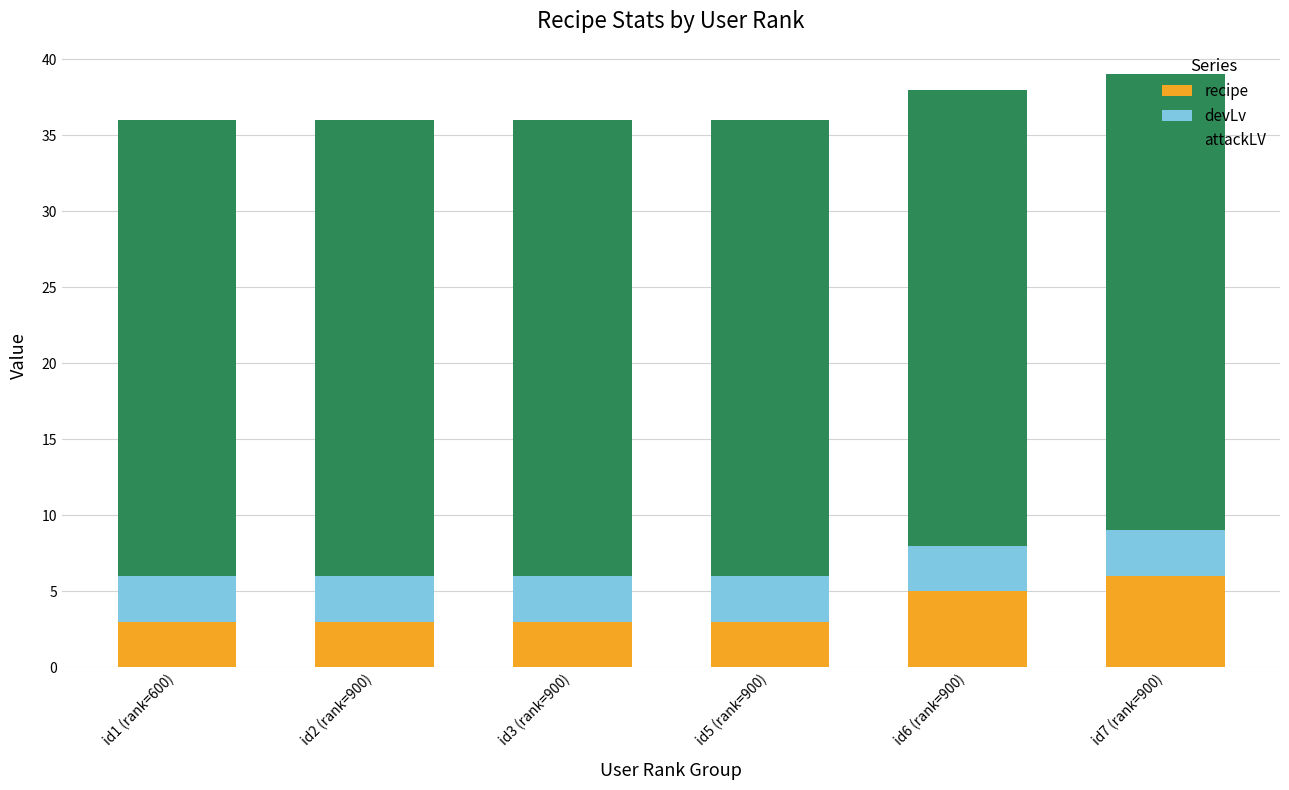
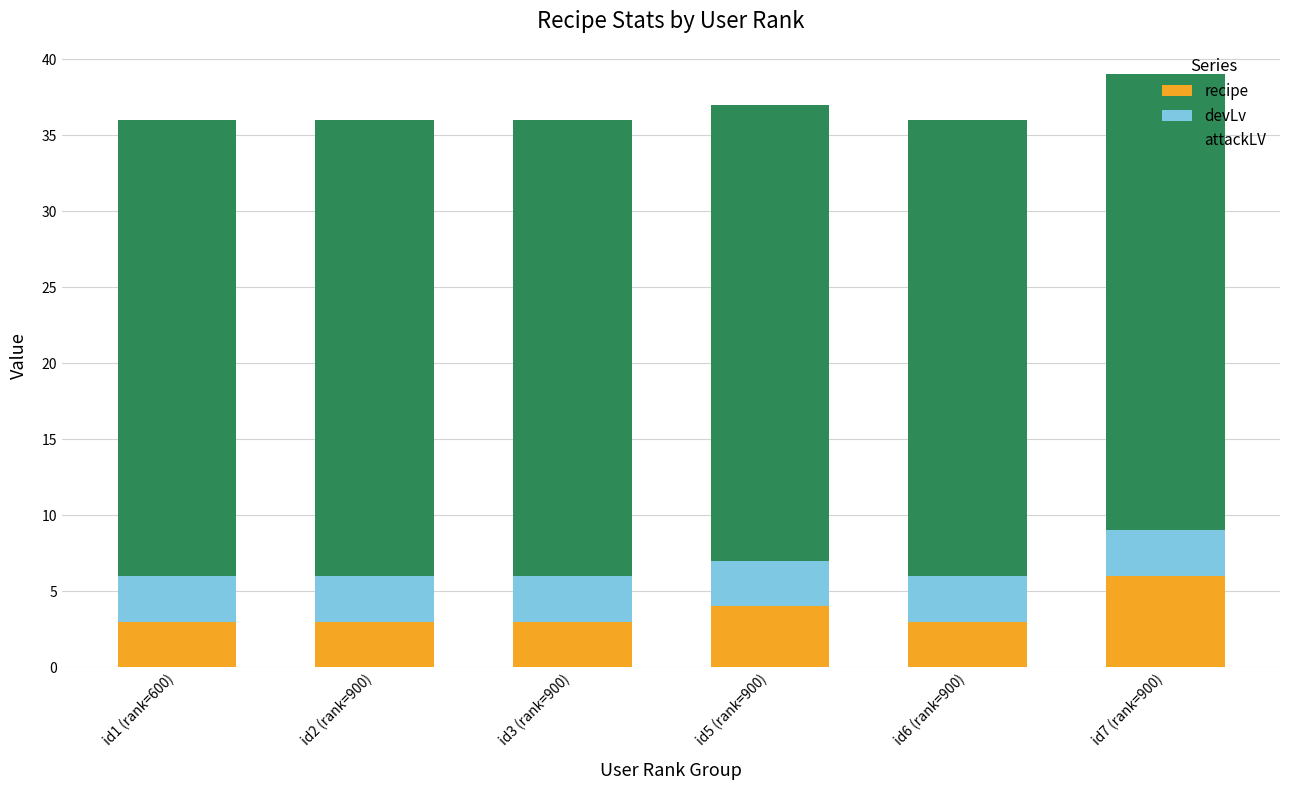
recipe, id5 (rank=900): 3 -> 4
recipe, id6 (rank=900): 5 -> 3
